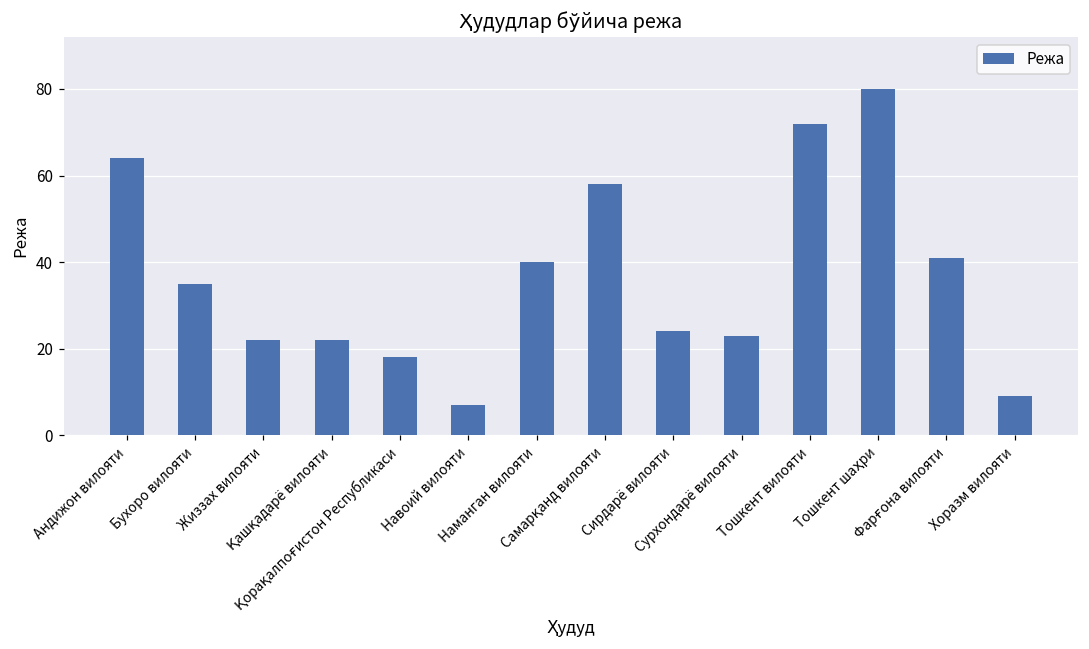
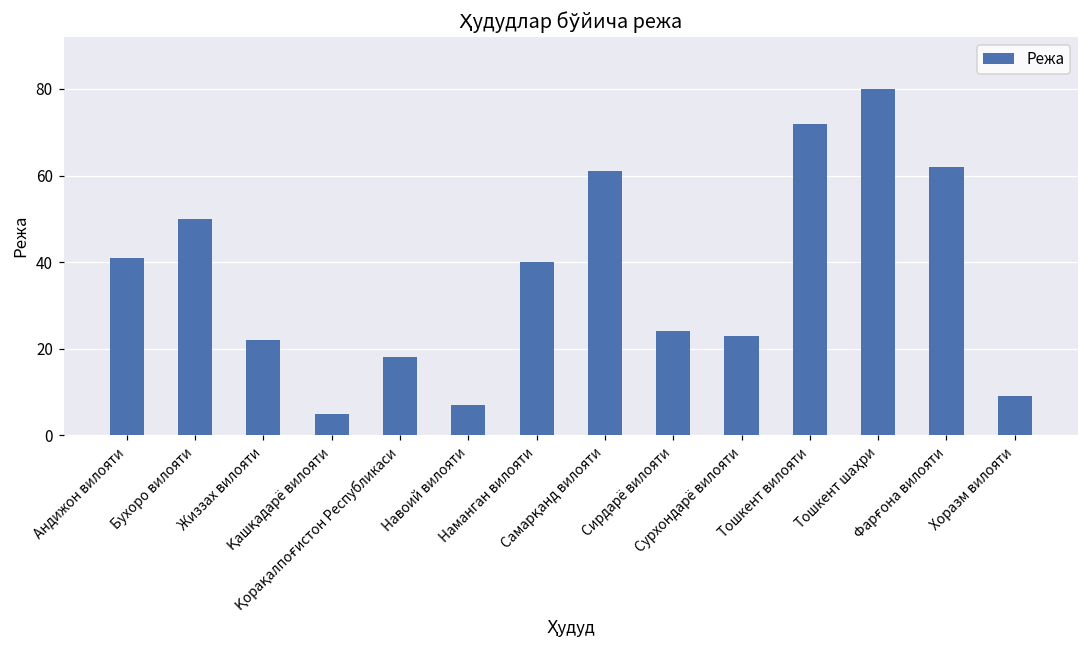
Андижон вилояти: 64 -> 41
Бухоро вилояти: 35 -> 50
Қашқадарё вилояти: 22 -> 5
Самарқанд вилояти: 58 -> 61
Фарғона вилояти: 41 -> 62
